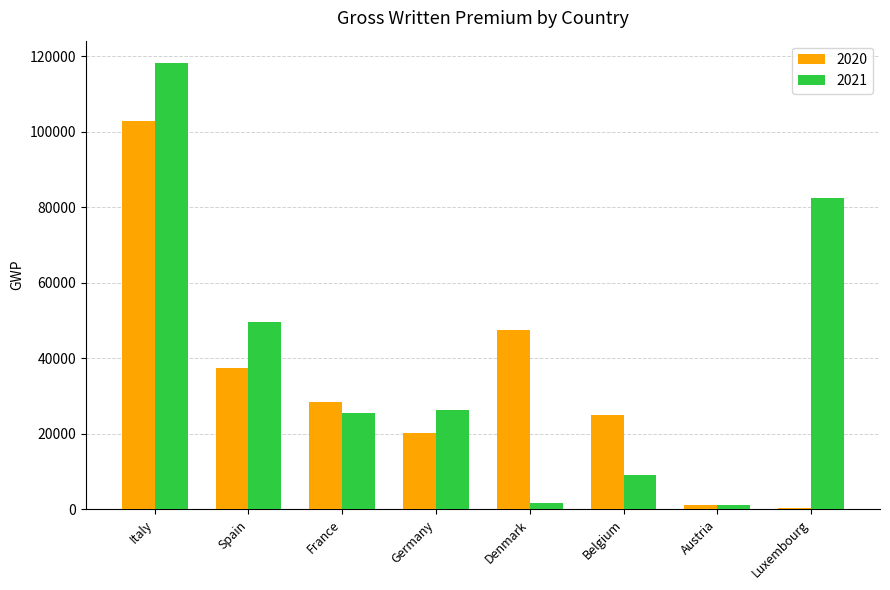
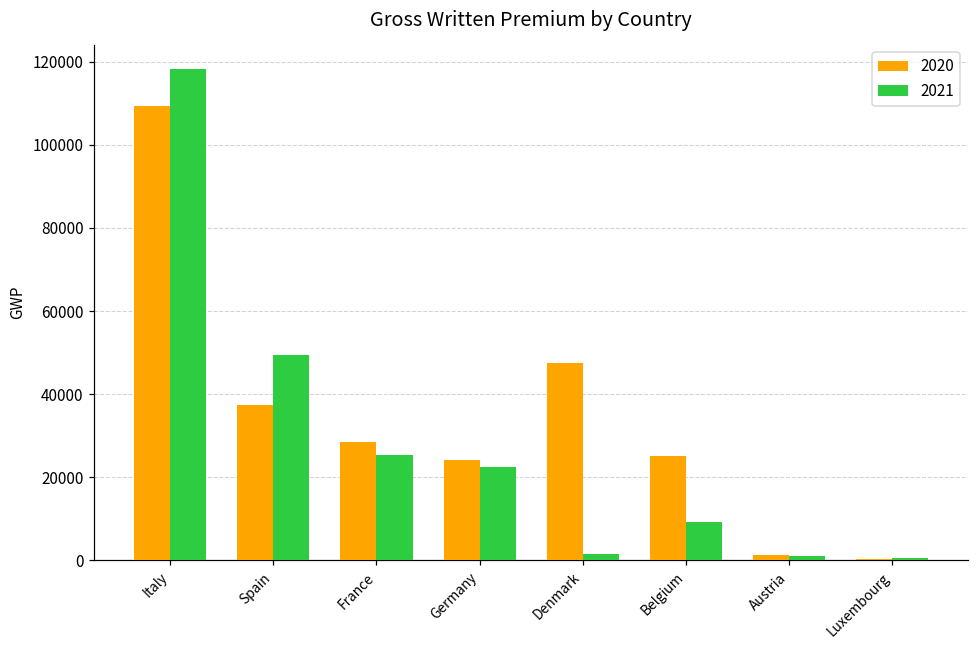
2020, Italy: 103000 -> 109000
2020, Germany: 20000 -> 24000
2021, Germany: 26000 -> 22000
2021, Luxembourg: 82000 -> 1000
